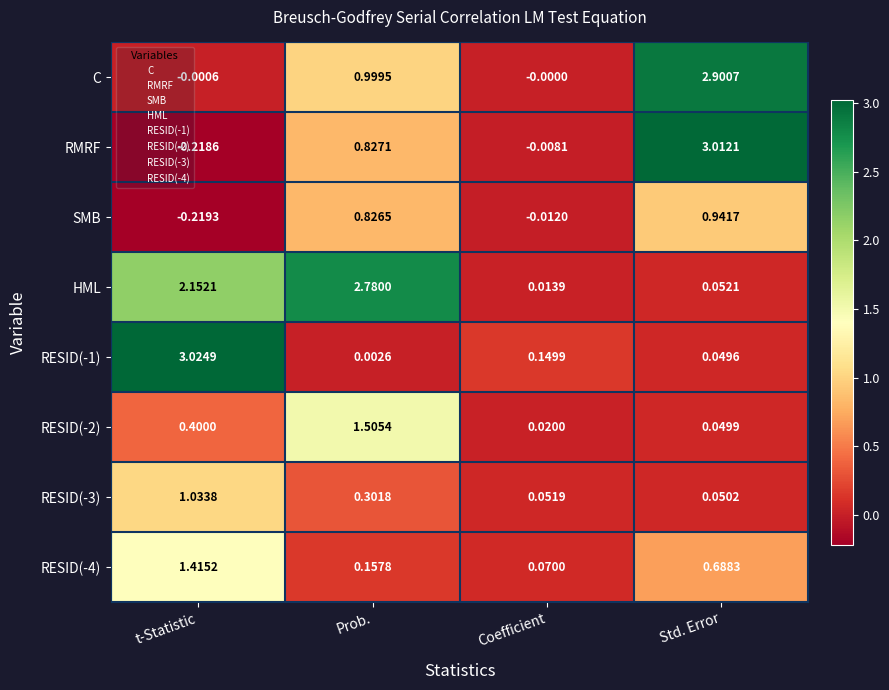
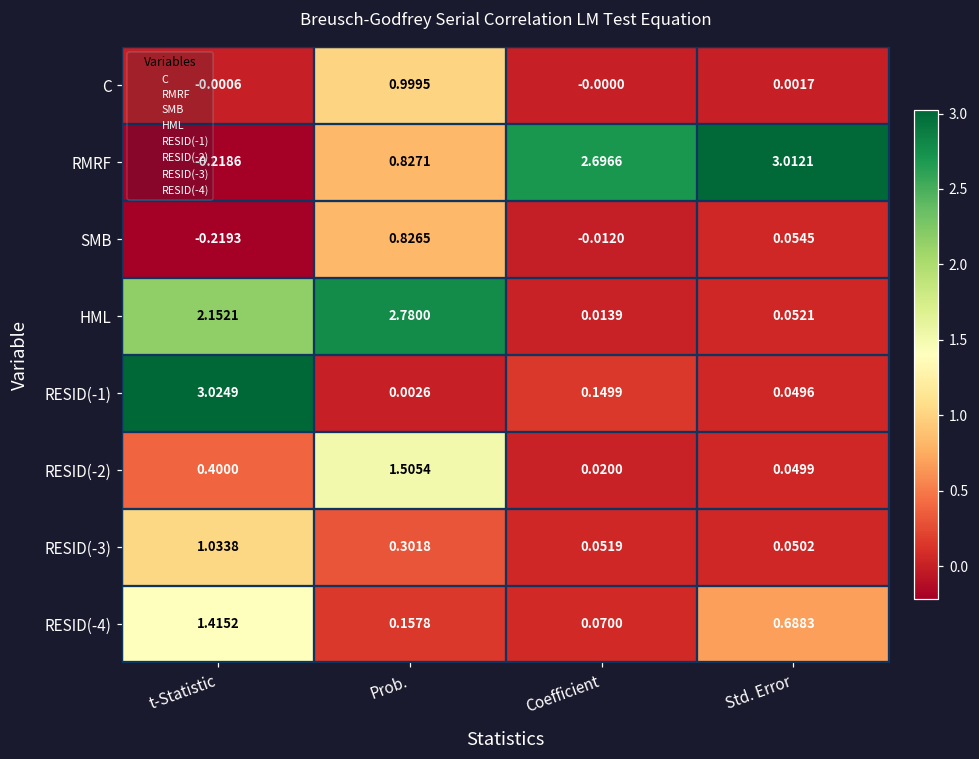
C, Std. Error: 2.9007 -> 0.0017
RMRF, Coefficient: -0.0081 -> 2.6966
SMB, Std. Error: 0.9417 -> 0.0545
